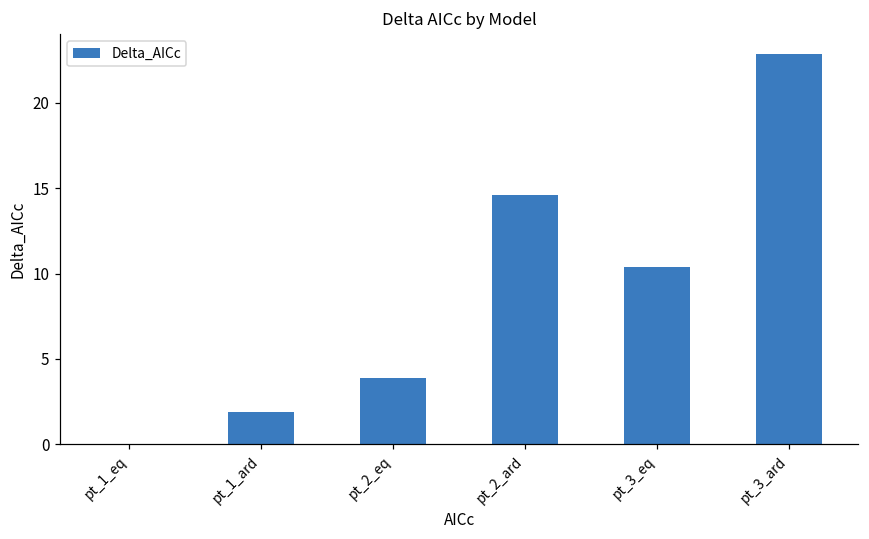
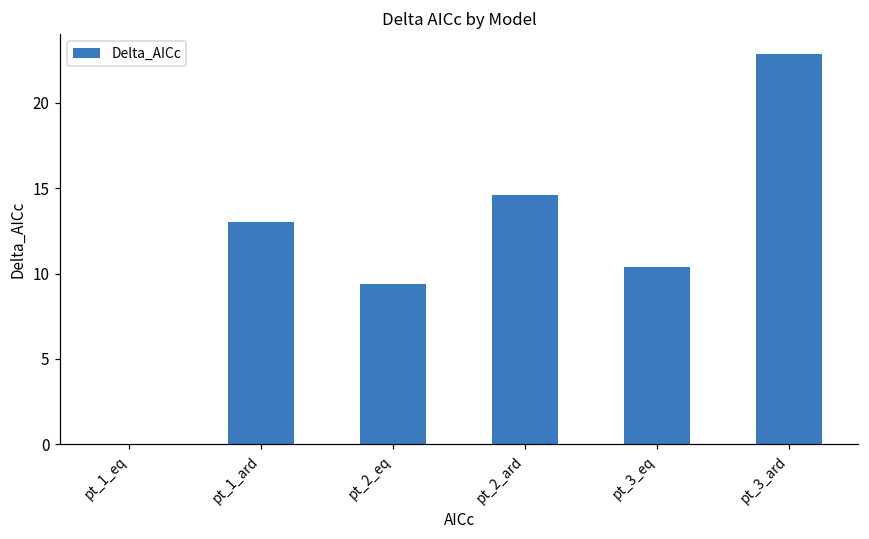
pt_1_ard: 1.9 -> 13.0
pt_2_eq: 3.9 -> 9.4
